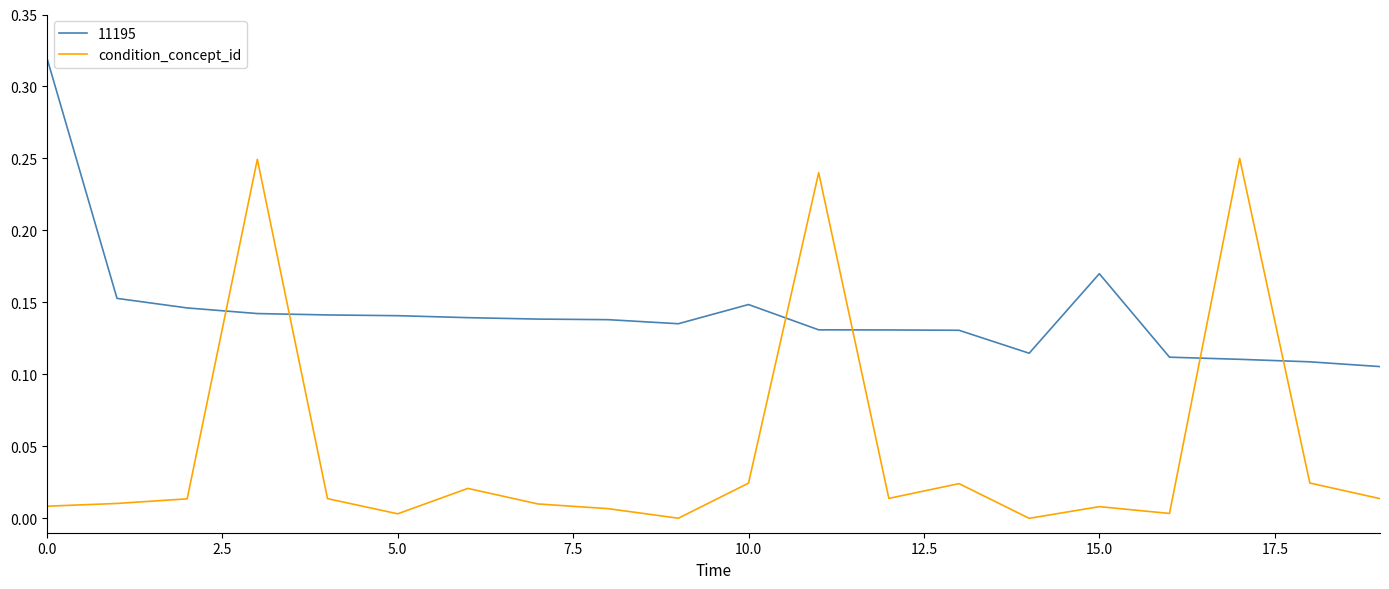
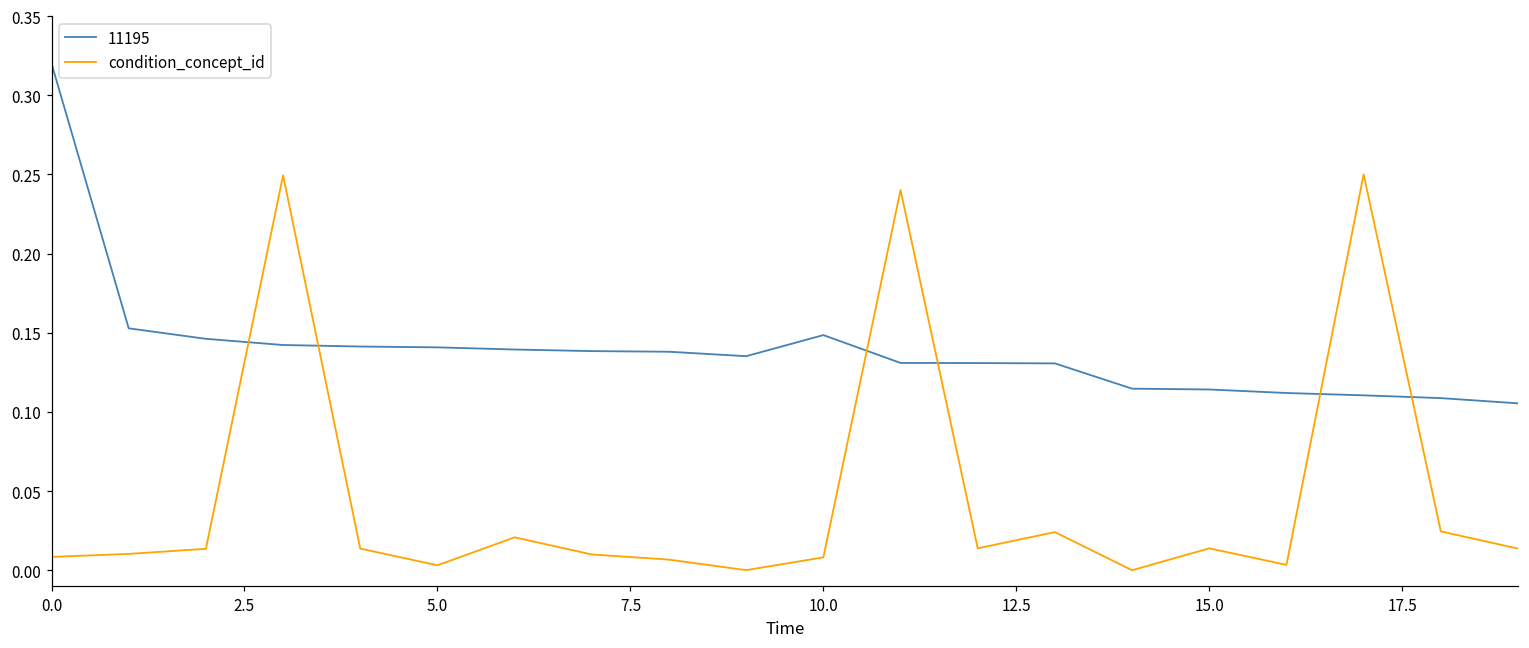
condition_concept_id, 10.0: 0.024 -> 0.008
11195, 15.0: 0.170 -> 0.114
condition_concept_id, 15.0: 0.008 -> 0.014
